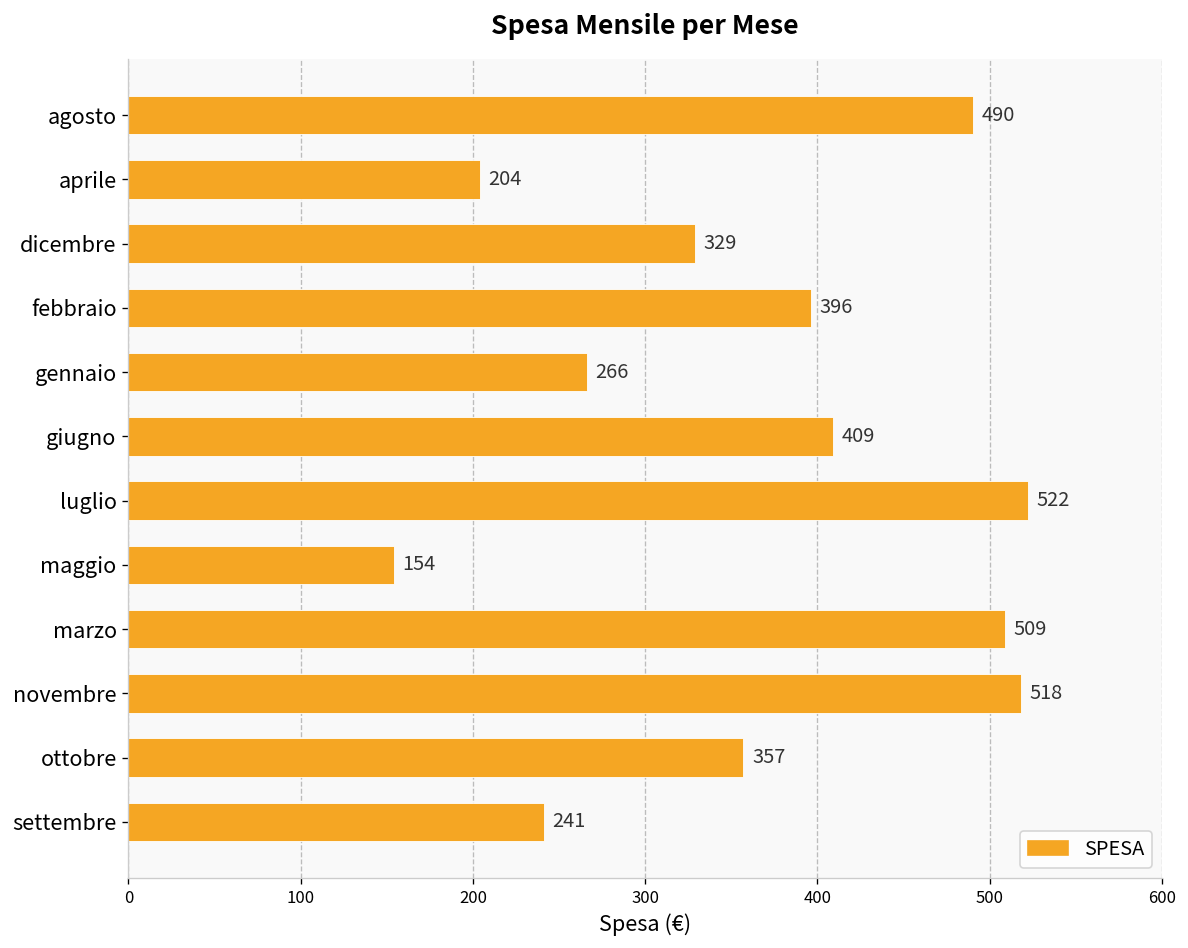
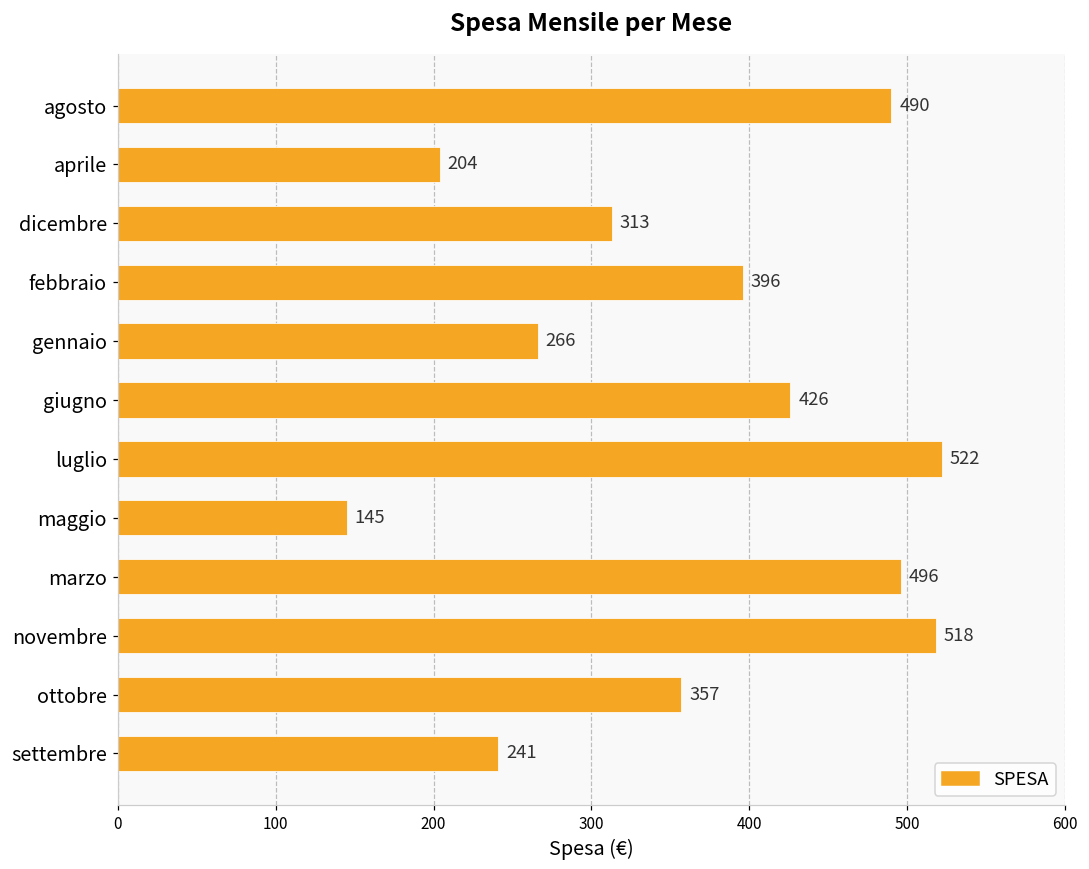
dicembre: 329 -> 313
giugno: 409 -> 426
maggio: 154 -> 145
marzo: 509 -> 496
